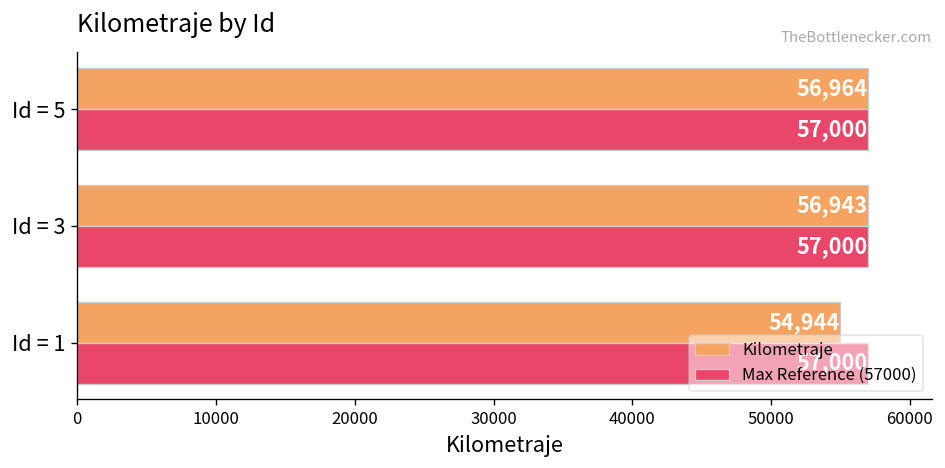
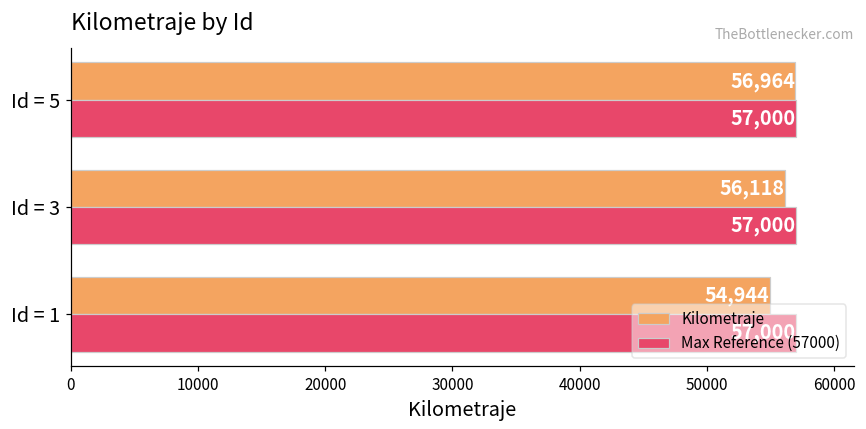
Kilometraje, Id = 3: 56,943 -> 56,118
